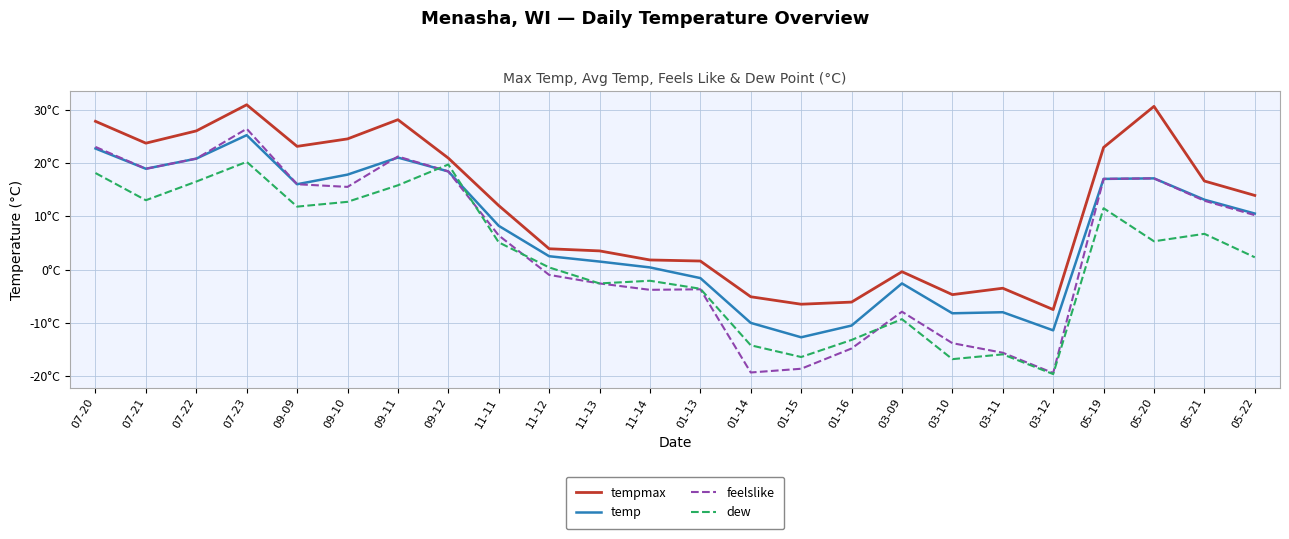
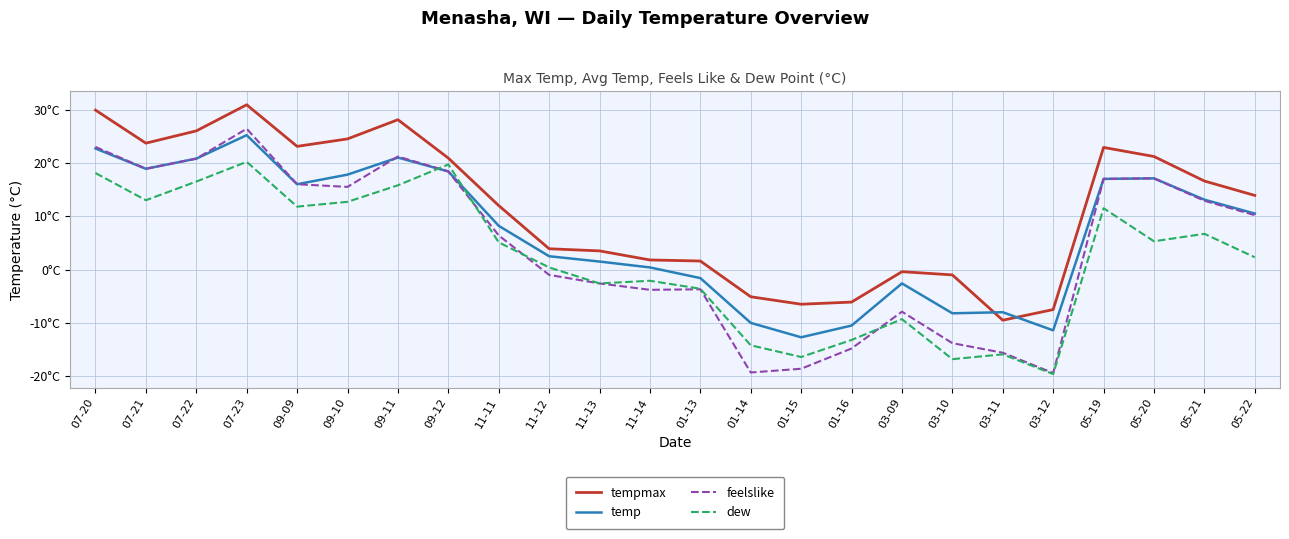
tempmax, 07-20: 28°C -> 30°C
tempmax, 03-10: -5°C -> -1°C
tempmax, 03-11: -4°C -> -10°C
tempmax, 05-20: 31°C -> 21°C
